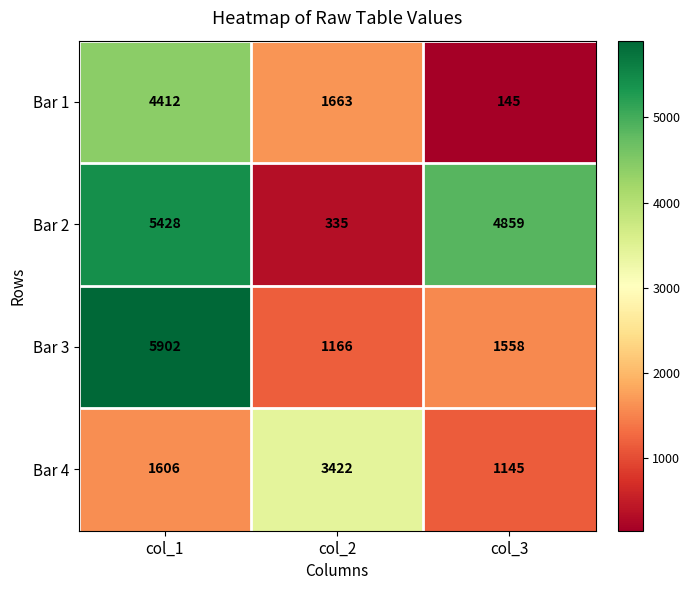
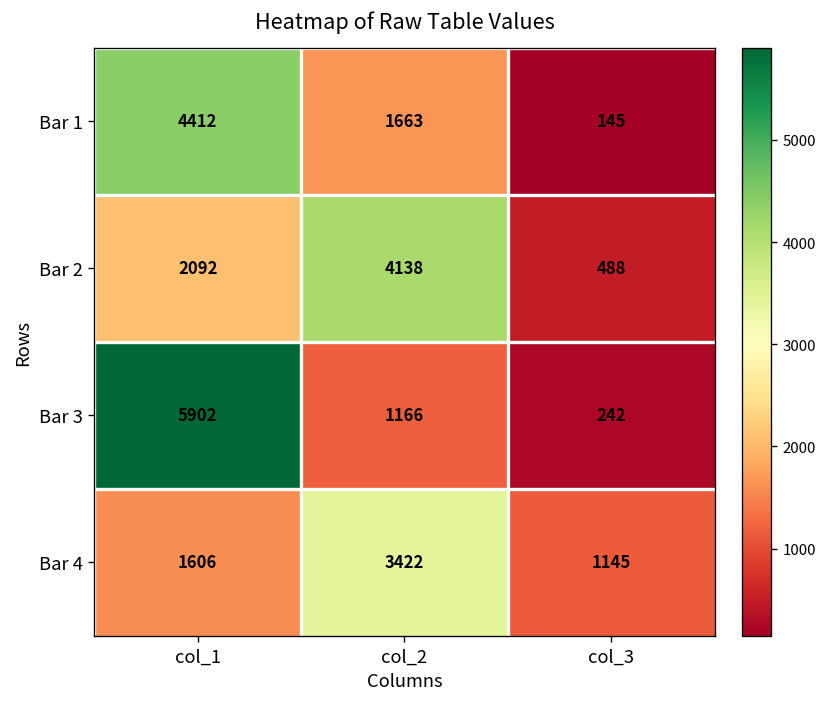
Bar 2, col_1: 5428 -> 2092
Bar 2, col_2: 335 -> 4138
Bar 2, col_3: 4859 -> 488
Bar 3, col_3: 1558 -> 242
